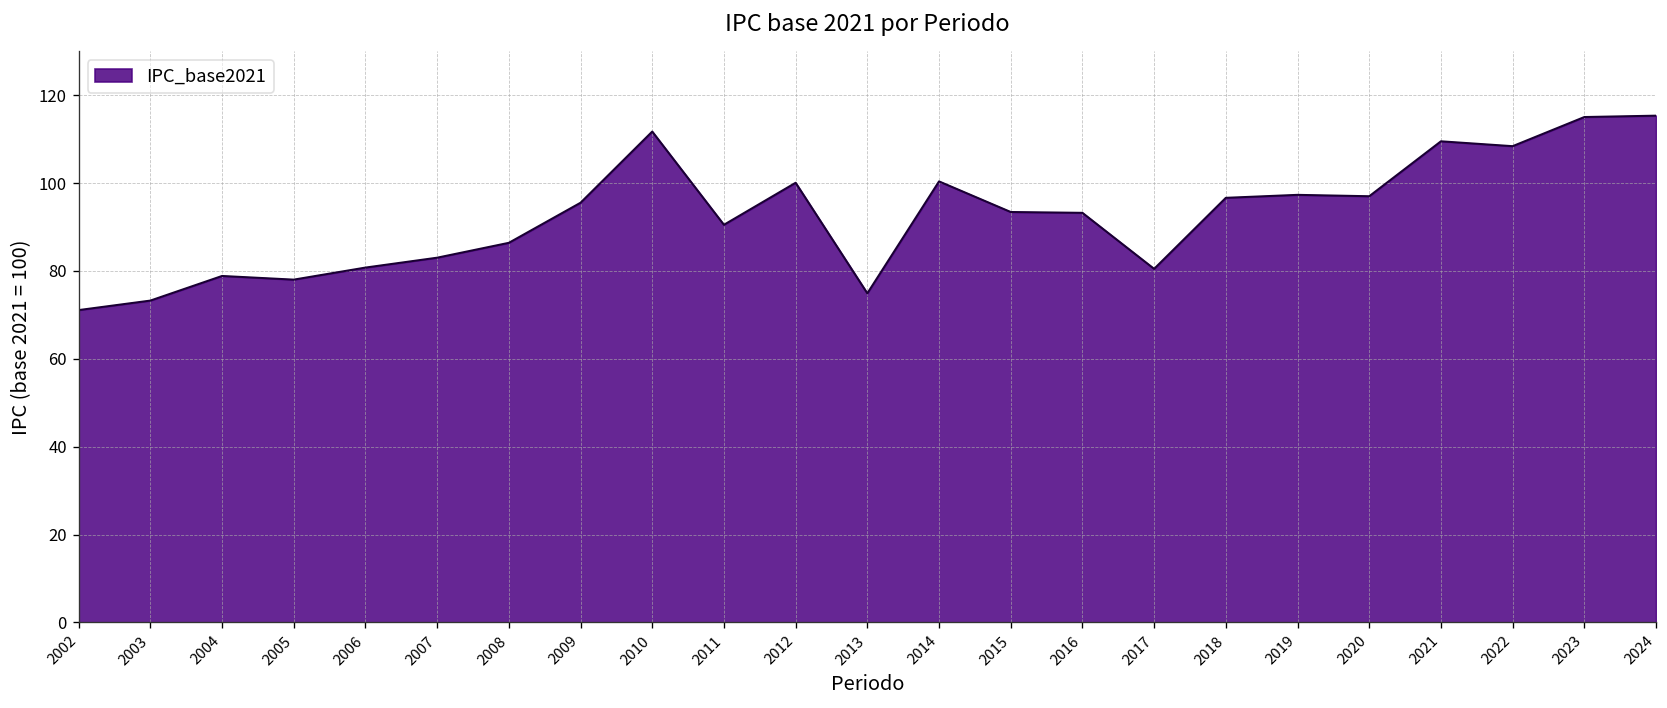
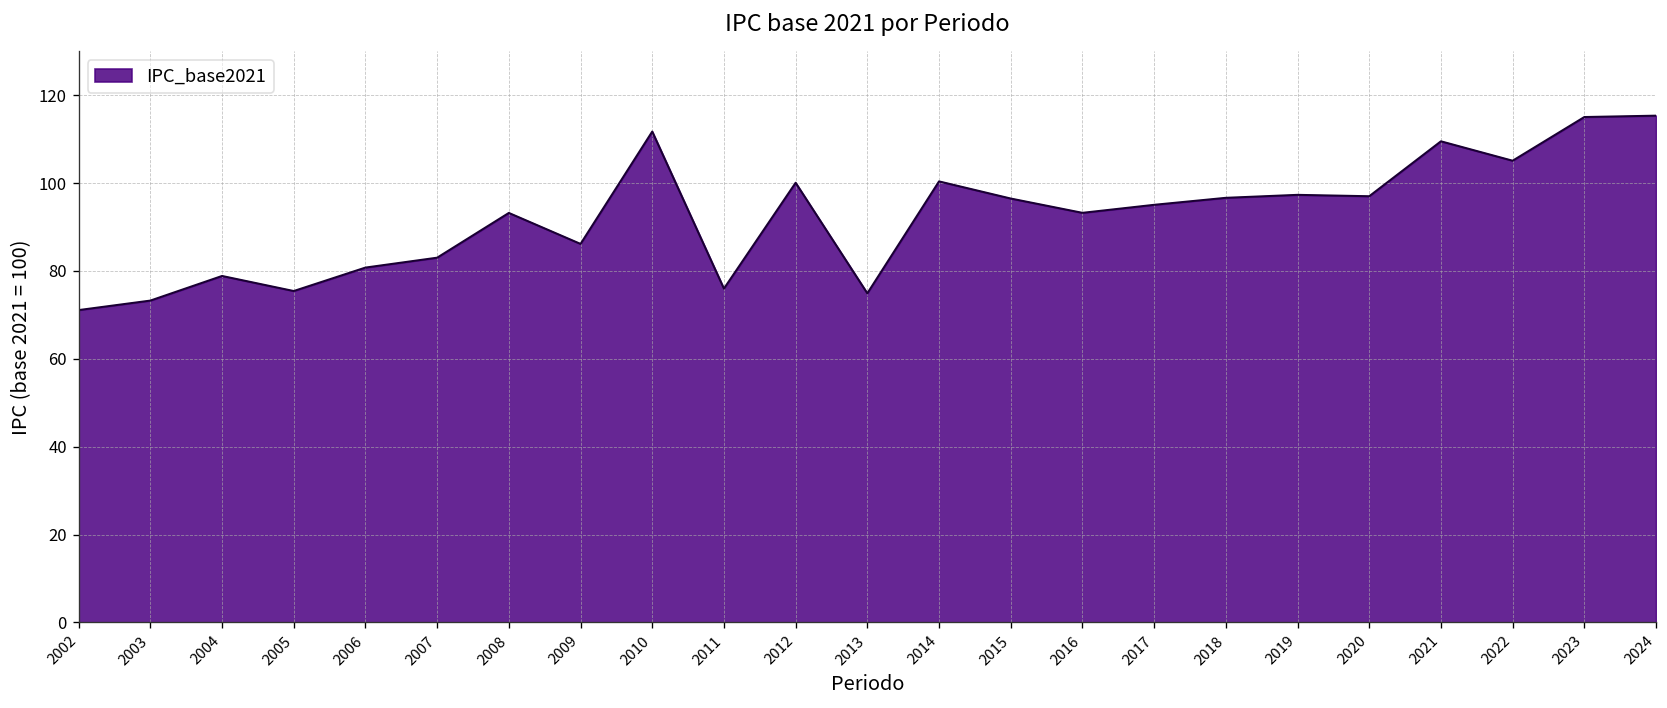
2005: 78 -> 75
2008: 86 -> 93
2009: 96 -> 86
2011: 91 -> 76
2015: 93 -> 96
2017: 80 -> 95
2022: 108 -> 105
